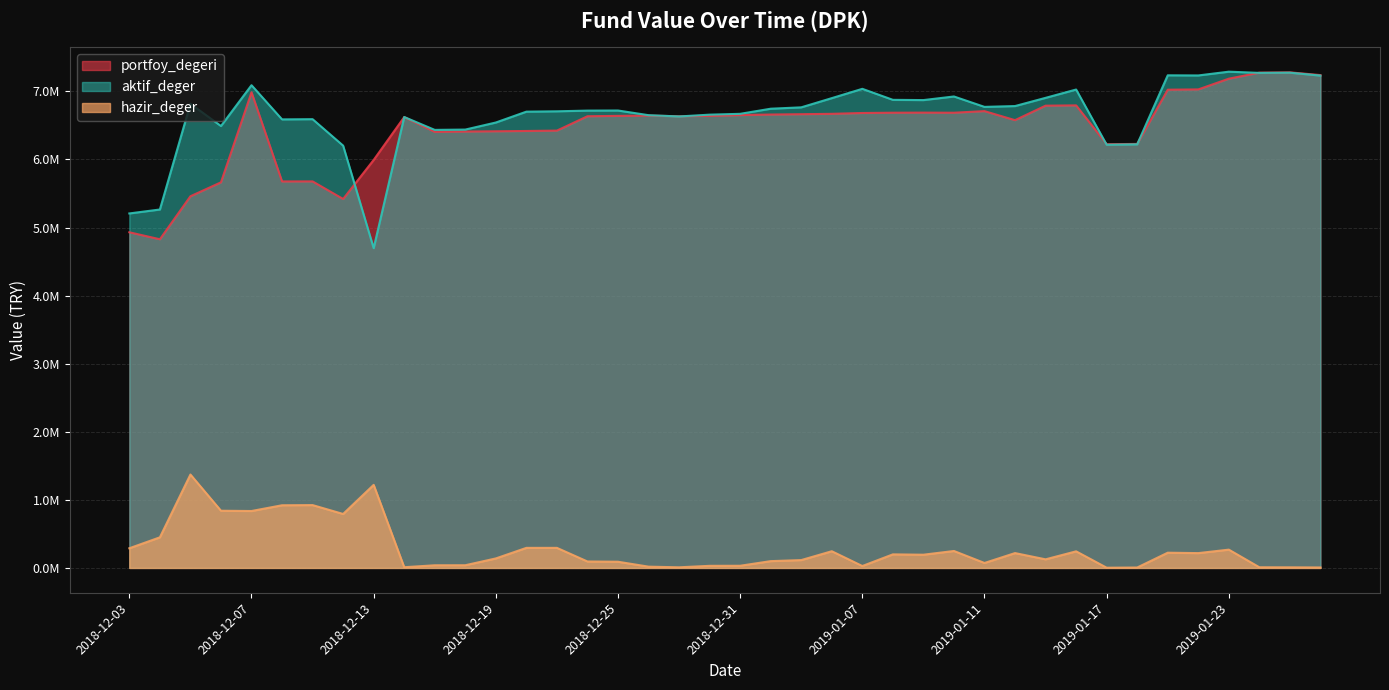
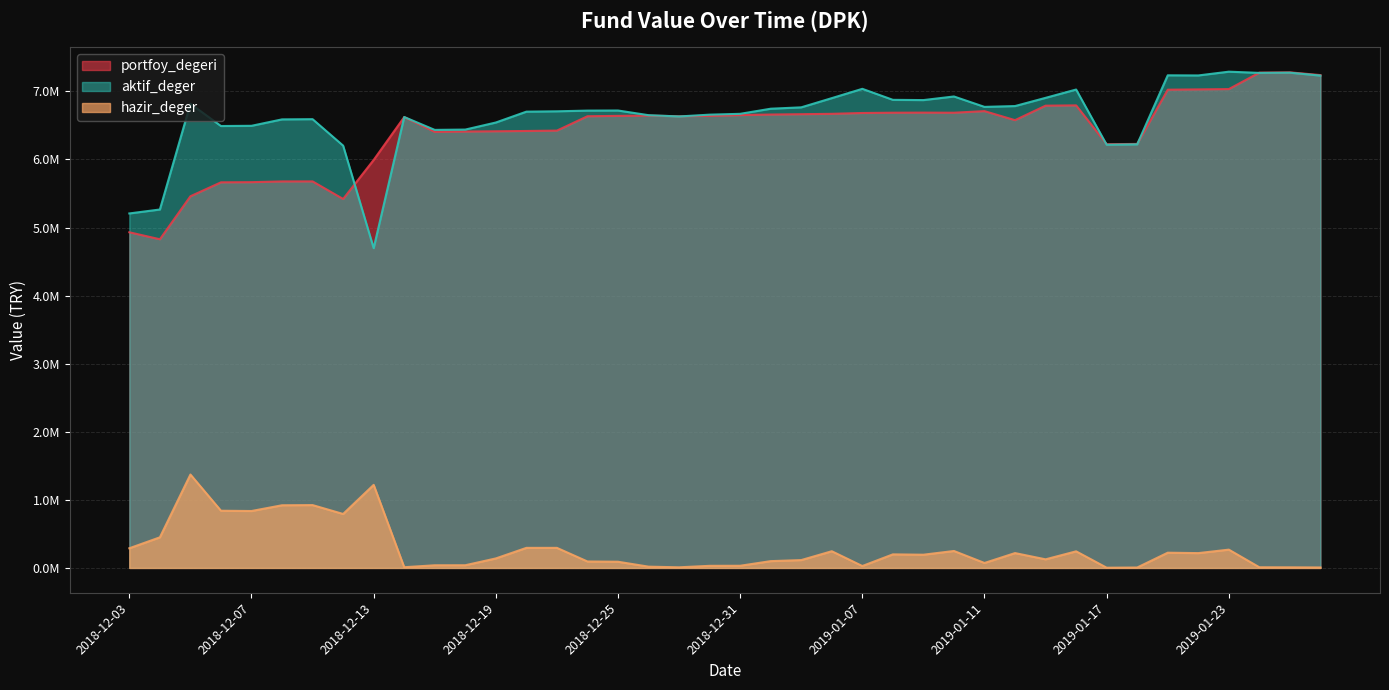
portfoy_degeri, 2018-12-07: 7000000 -> 5700000
aktif_deger, 2018-12-07: 7100000 -> 6500000
portfoy_degeri, 2019-01-23: 7200000 -> 7000000
